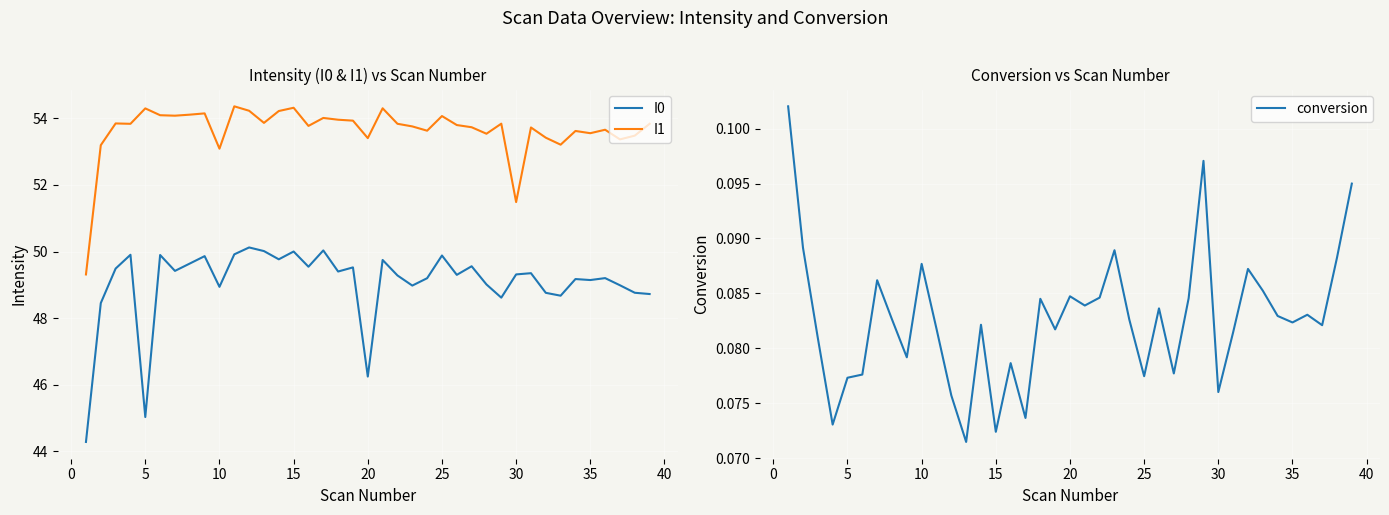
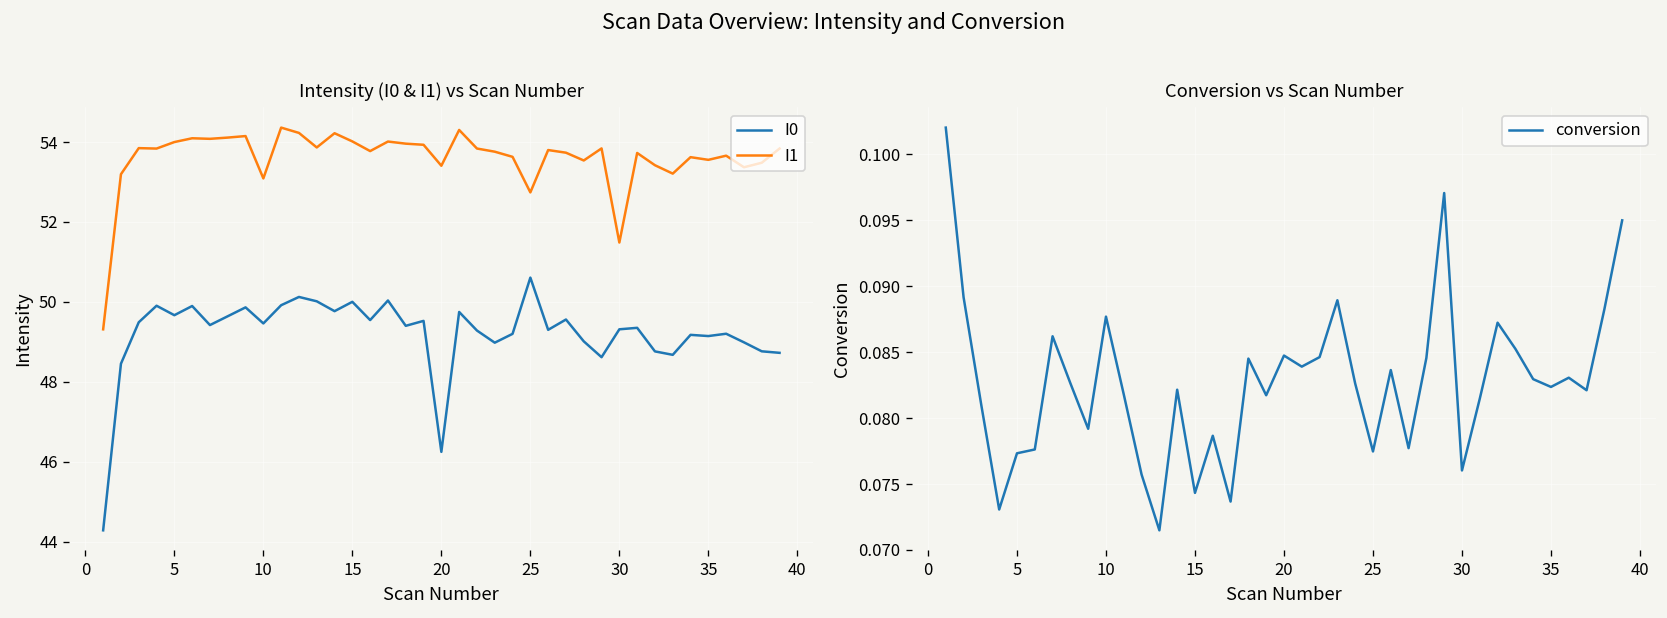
Intensity (I0 & I1) vs Scan Number, I0, 5: 45.0 -> 49.7
Intensity (I0 & I1) vs Scan Number, I1, 5: 54.3 -> 54.0
Intensity (I0 & I1) vs Scan Number, I0, 10: 48.9 -> 49.5
Intensity (I0 & I1) vs Scan Number, I1, 15: 54.3 -> 54.0
Intensity (I0 & I1) vs Scan Number, I0, 25: 49.9 -> 50.6
Intensity (I0 & I1) vs Scan Number, I1, 25: 54.1 -> 52.7
Conversion vs Scan Number, 15: 0.0724 -> 0.0743
